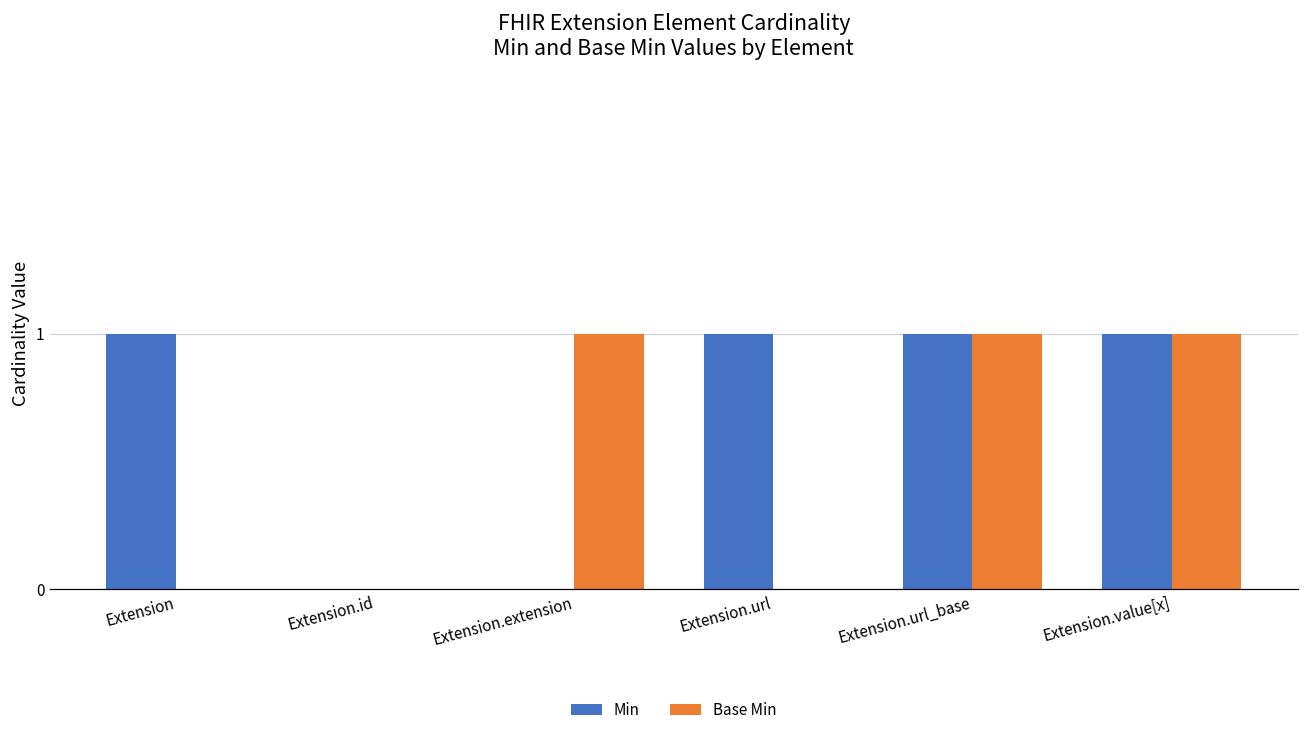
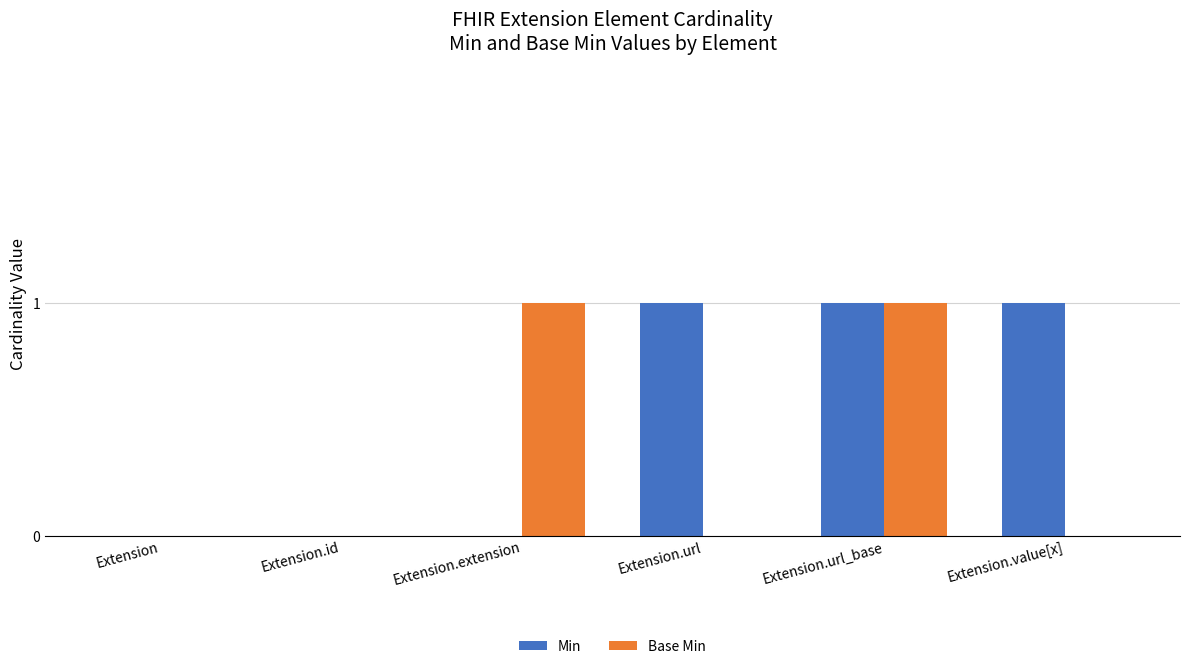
Min, Extension: 1 -> 0
Base Min, Extension.value[x]: 1 -> 0
